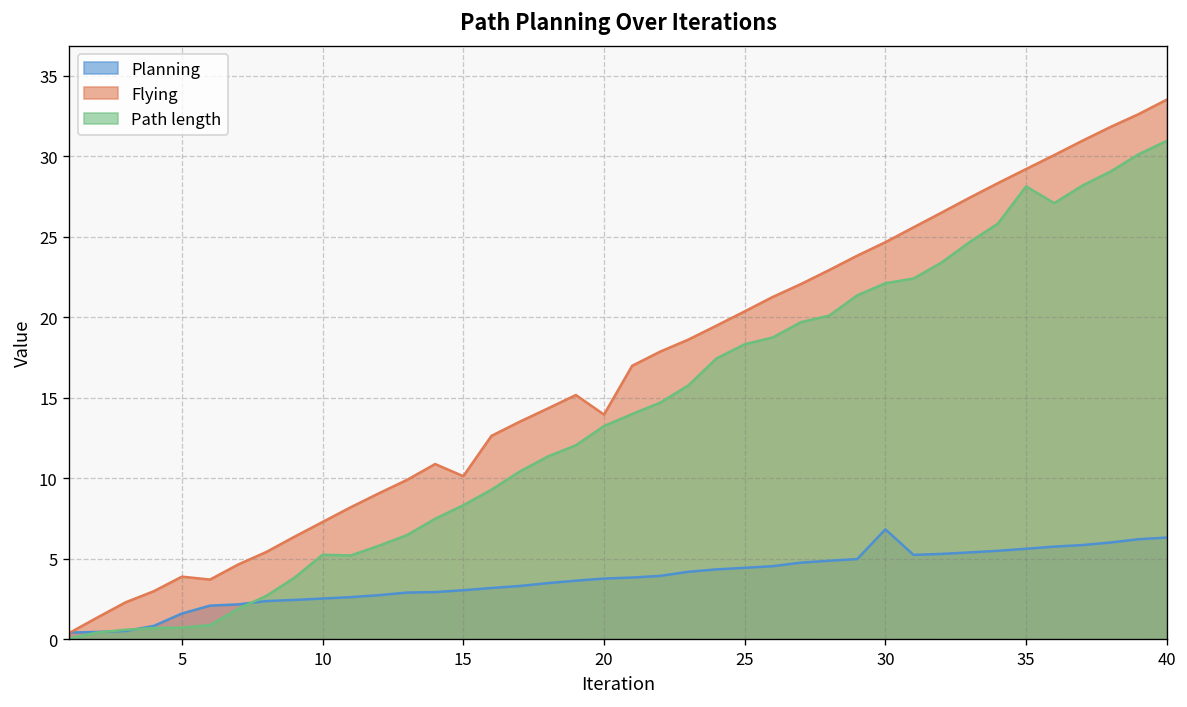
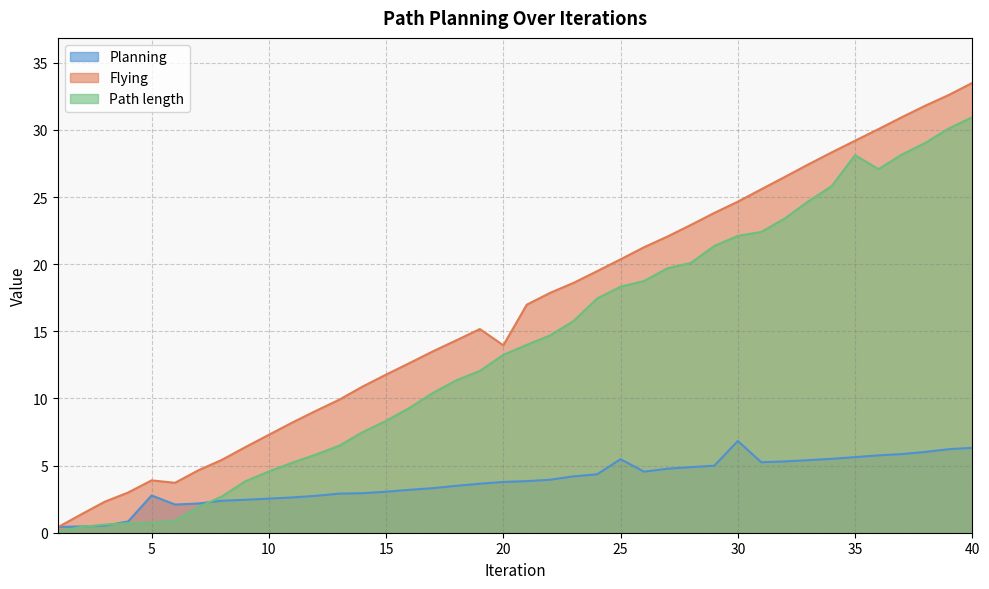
Planning, 5: 1.6 -> 2.8
Path length, 10: 5.3 -> 4.6
Flying, 15: 10.1 -> 11.8
Planning, 25: 4.4 -> 5.5
